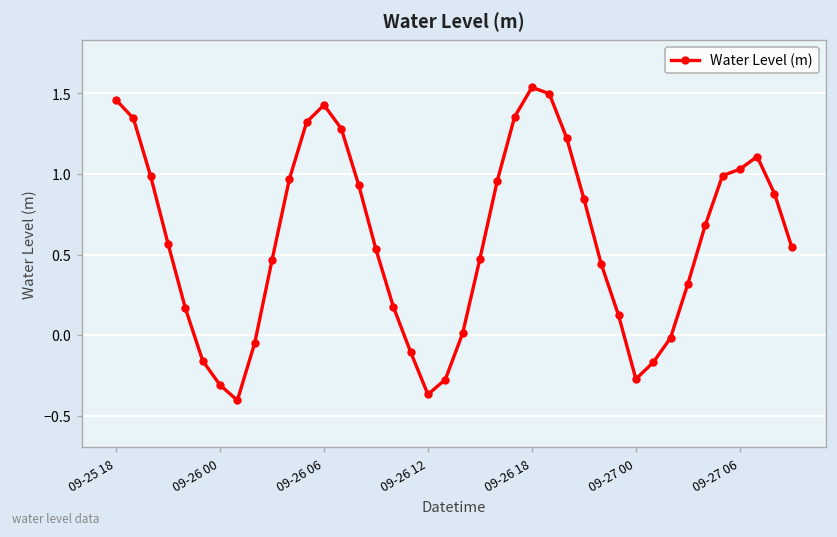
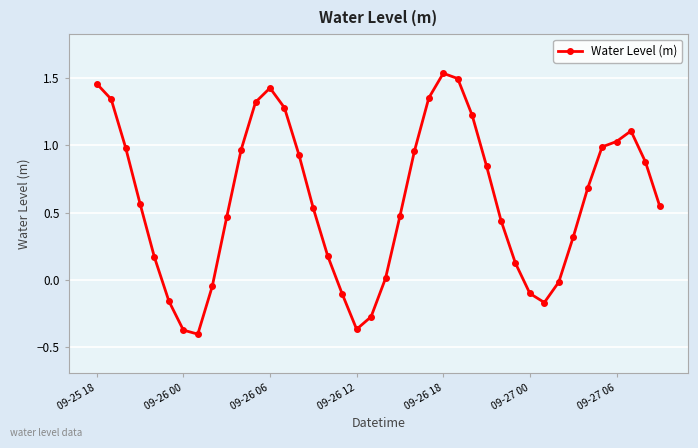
09-26 00: -0.31 -> -0.38
09-27 00: -0.27 -> -0.10
